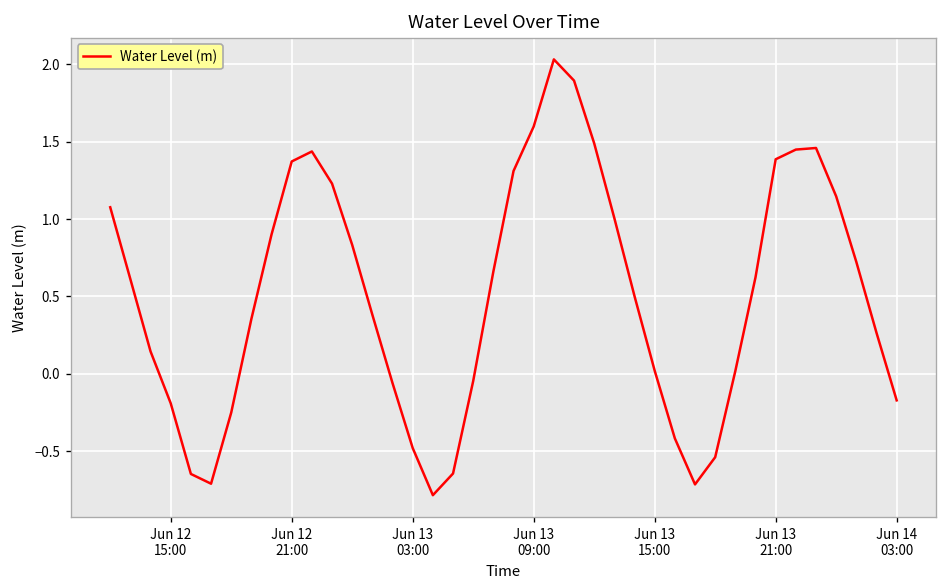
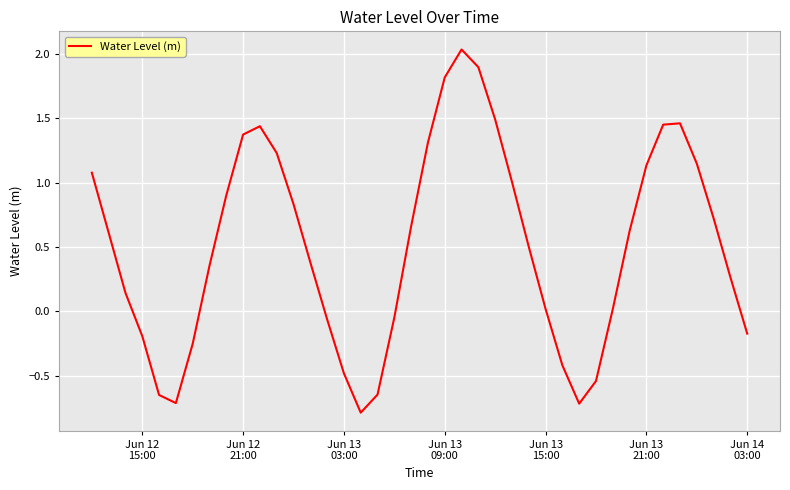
Jun 13 09:00: 1.60 -> 1.82
Jun 13 21:00: 1.39 -> 1.13
